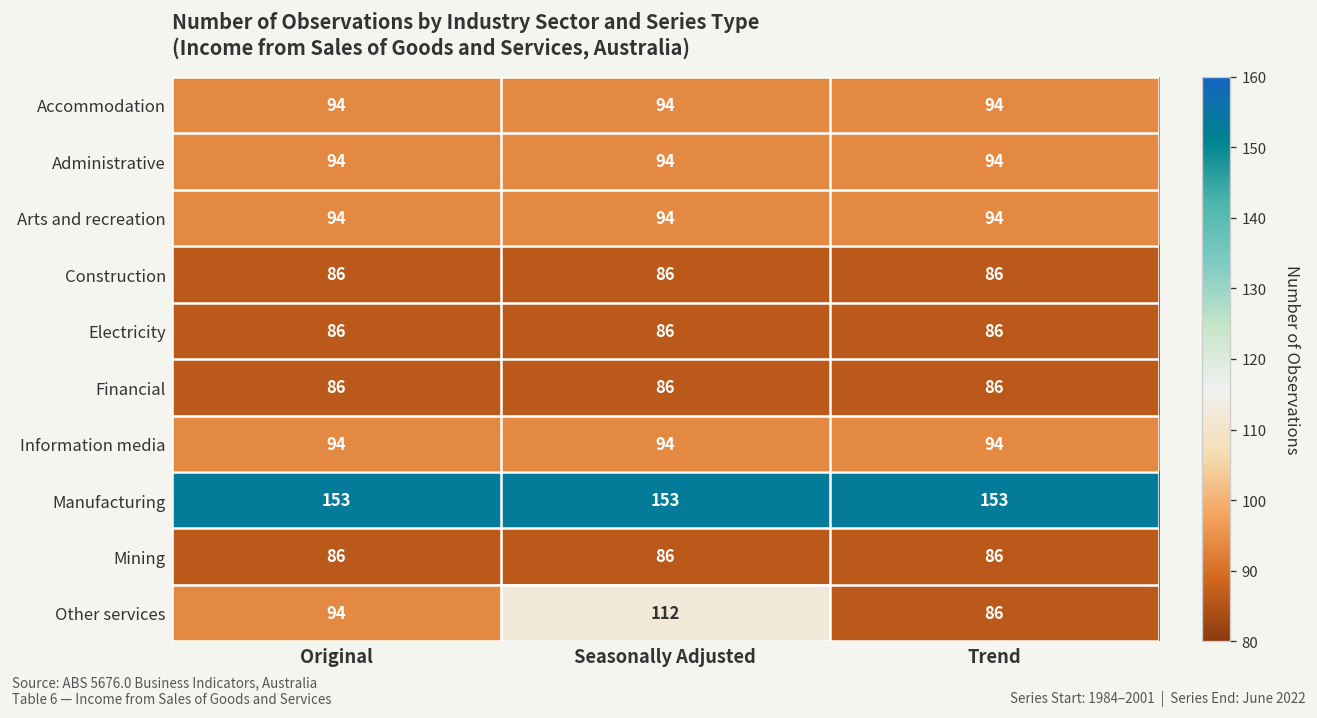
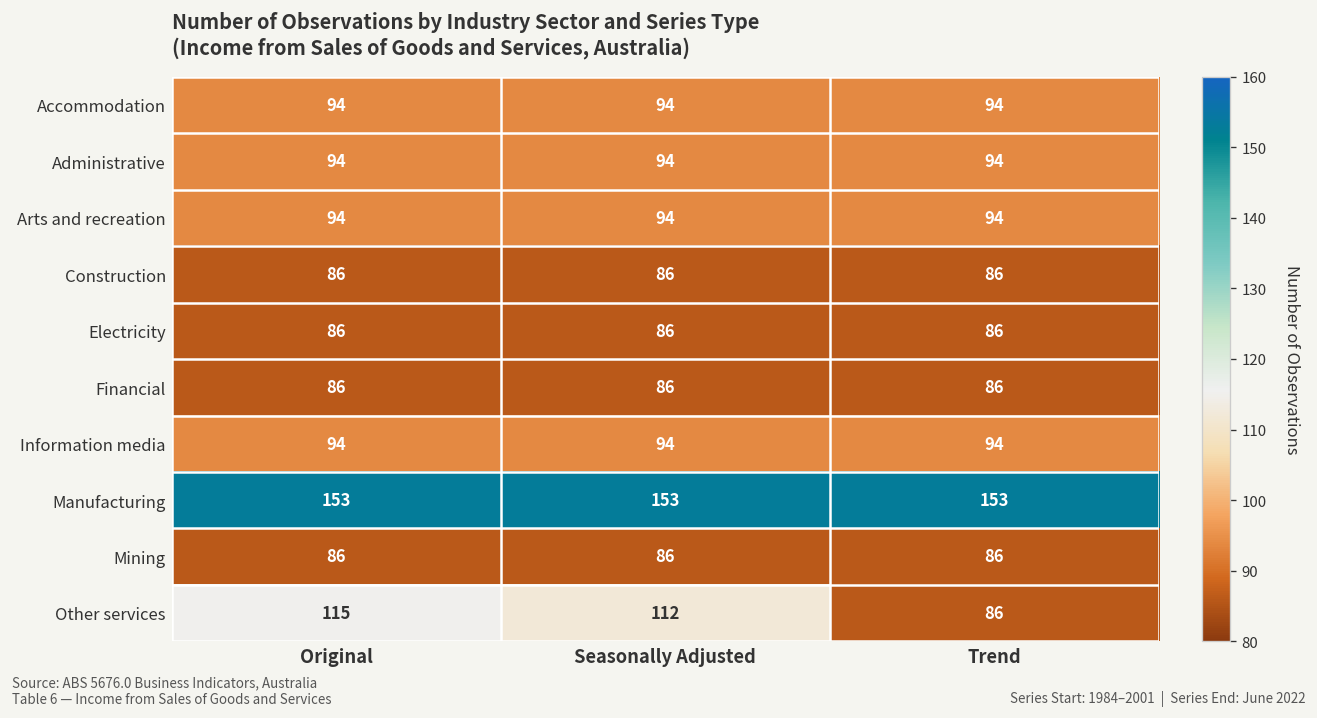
Other services, Original: 94 -> 115
